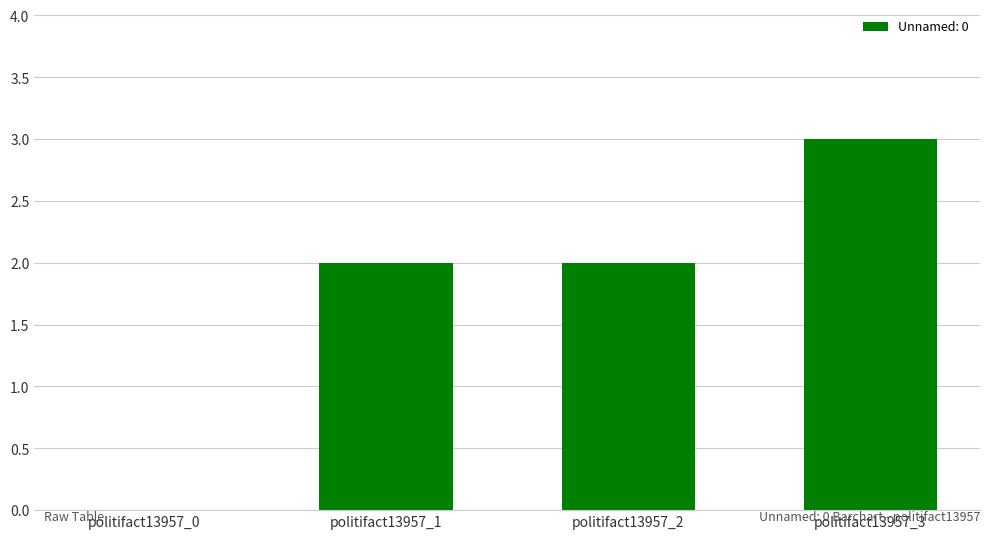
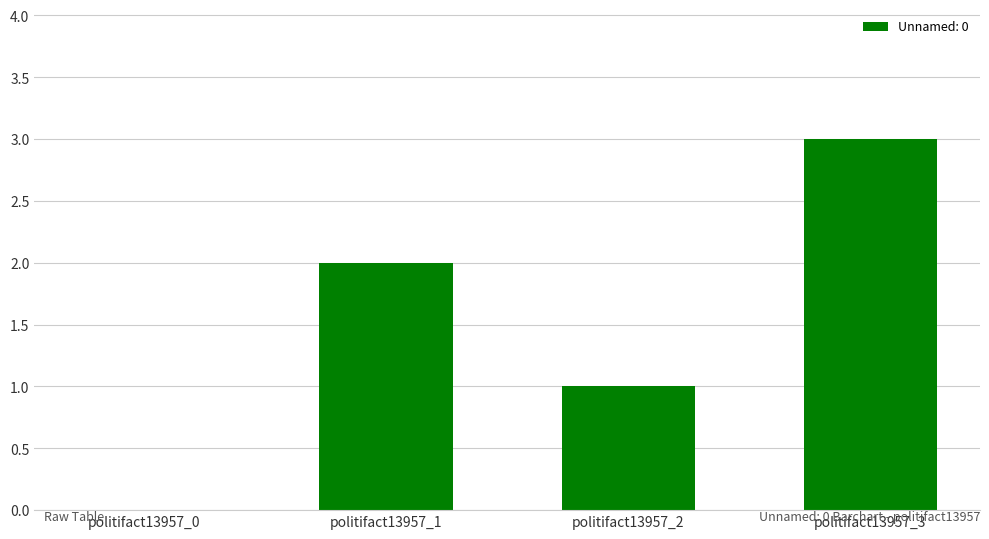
politifact13957_2: 2 -> 1
